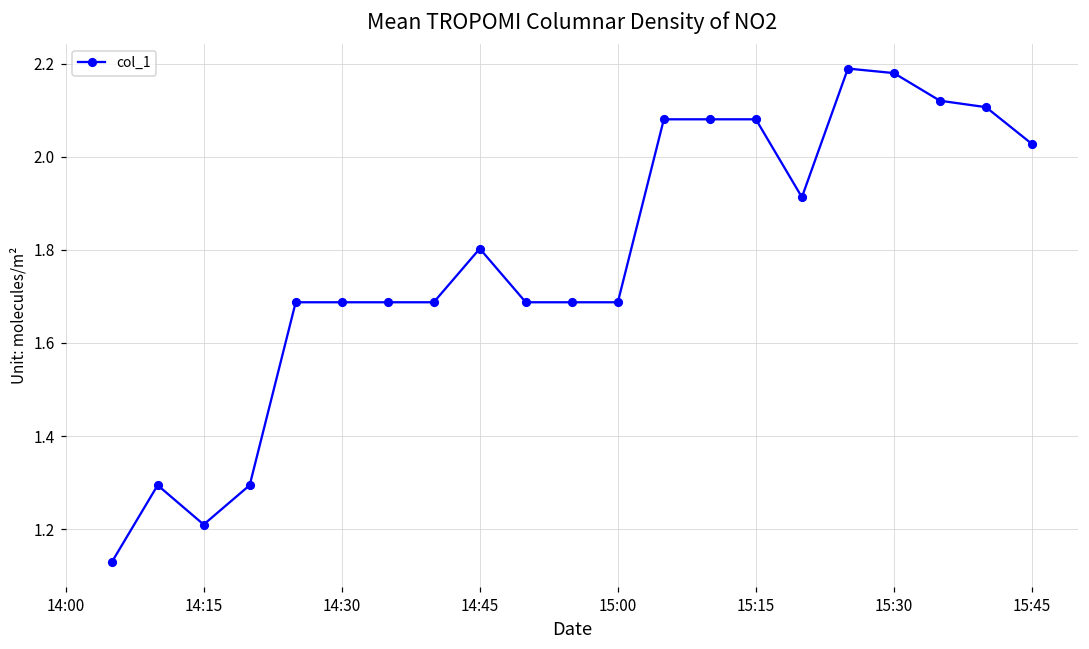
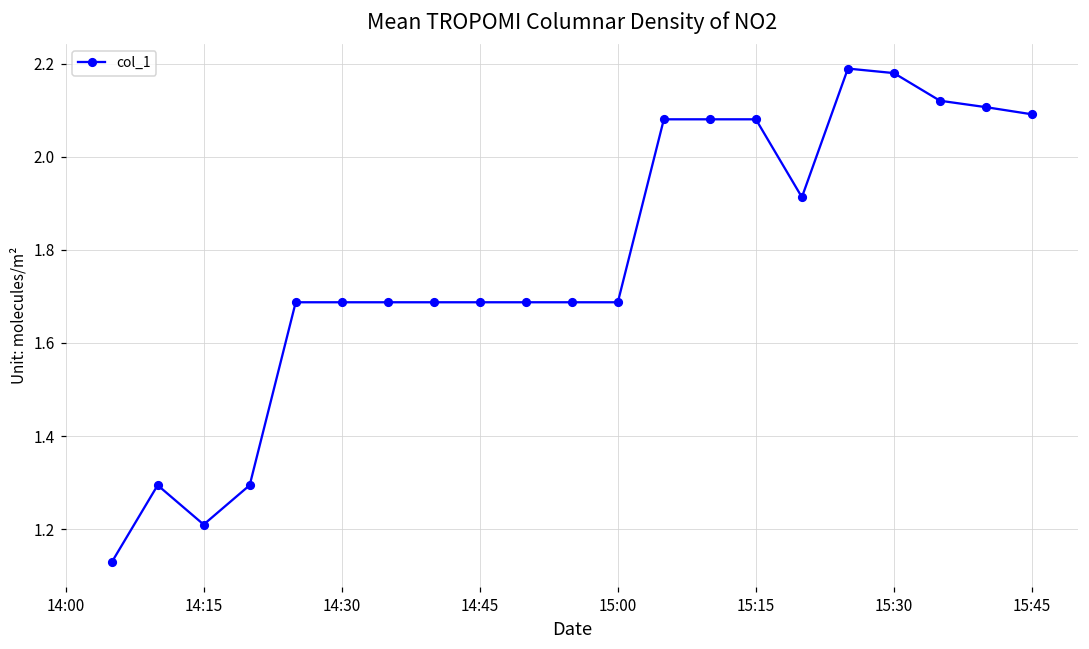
14:45: 1.80 -> 1.69
15:45: 2.03 -> 2.09
